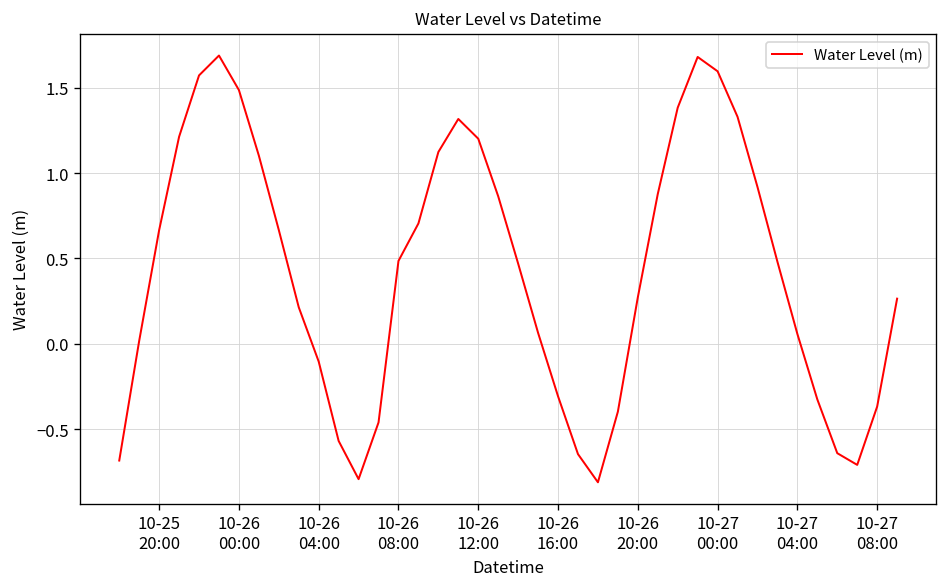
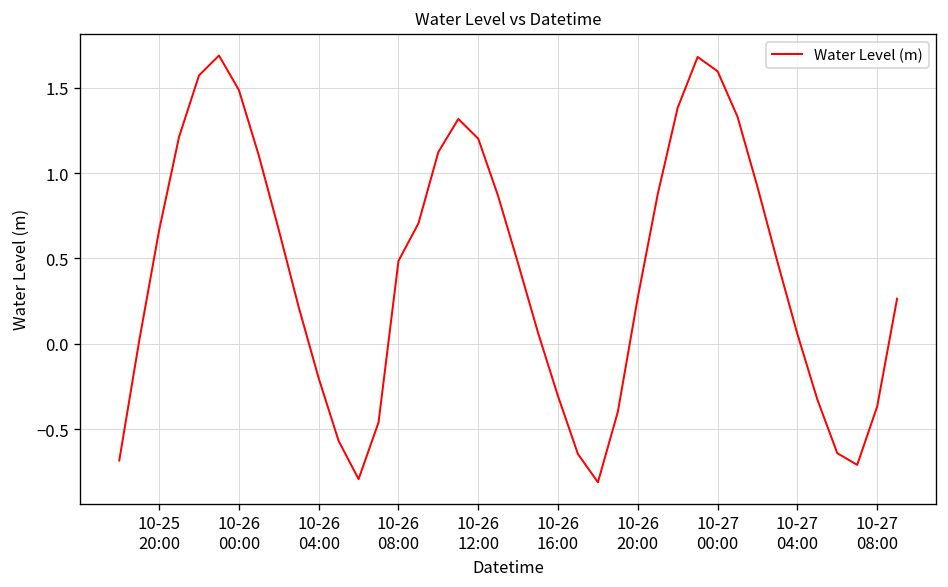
10-26 04:00: -0.10 -> -0.20
